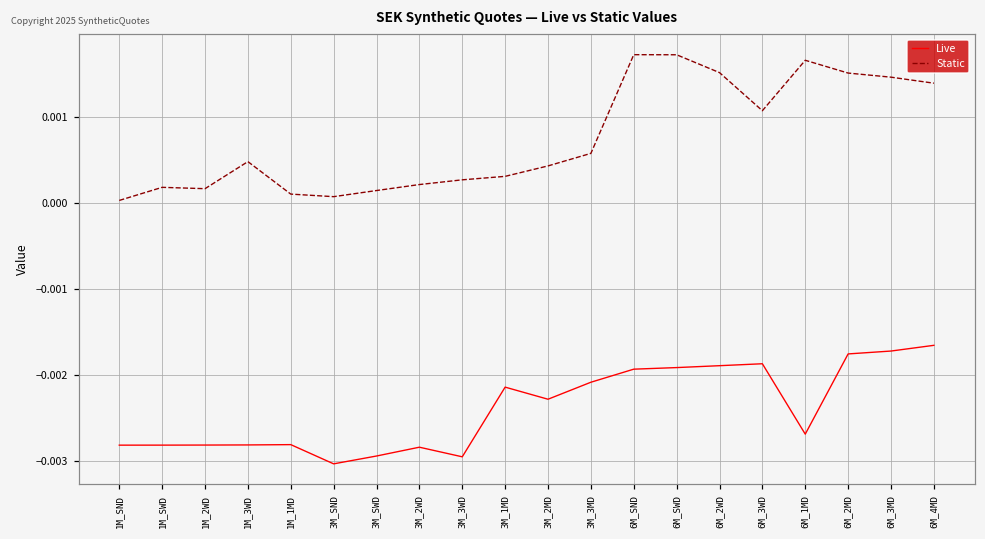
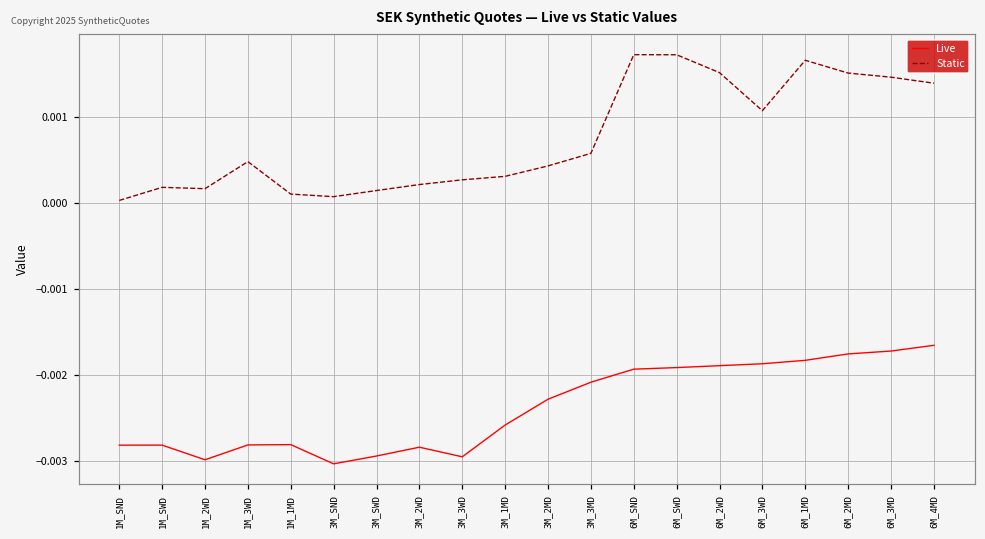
Live, 1M_2WD: -0.0028 -> -0.0030
Live, 3M_1MD: -0.0021 -> -0.0026
Live, 6M_1MD: -0.0027 -> -0.0018
